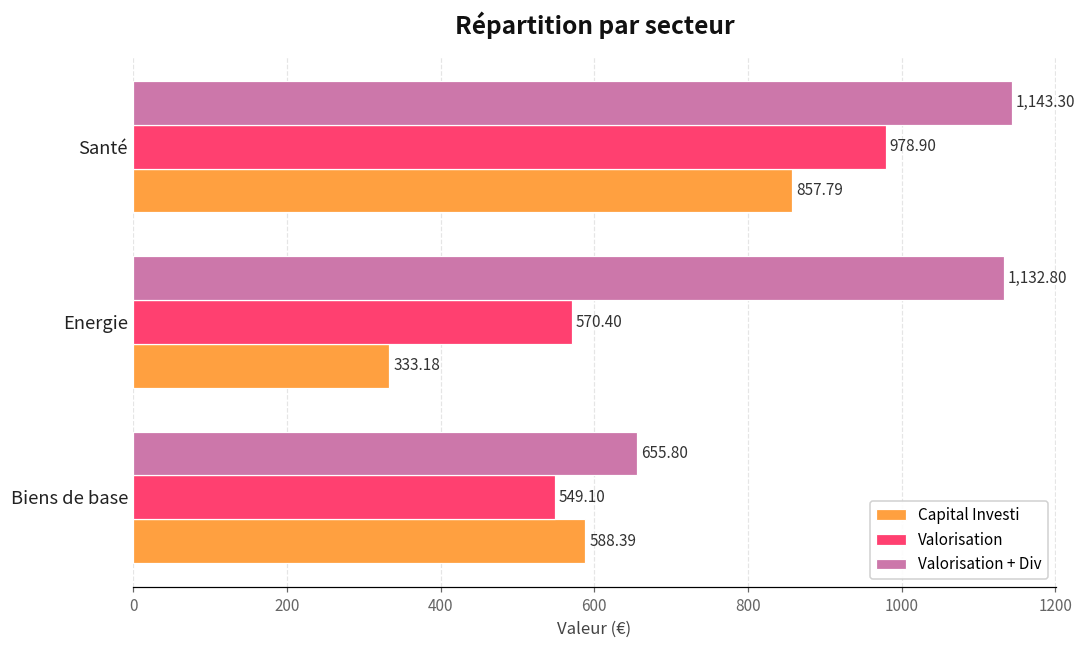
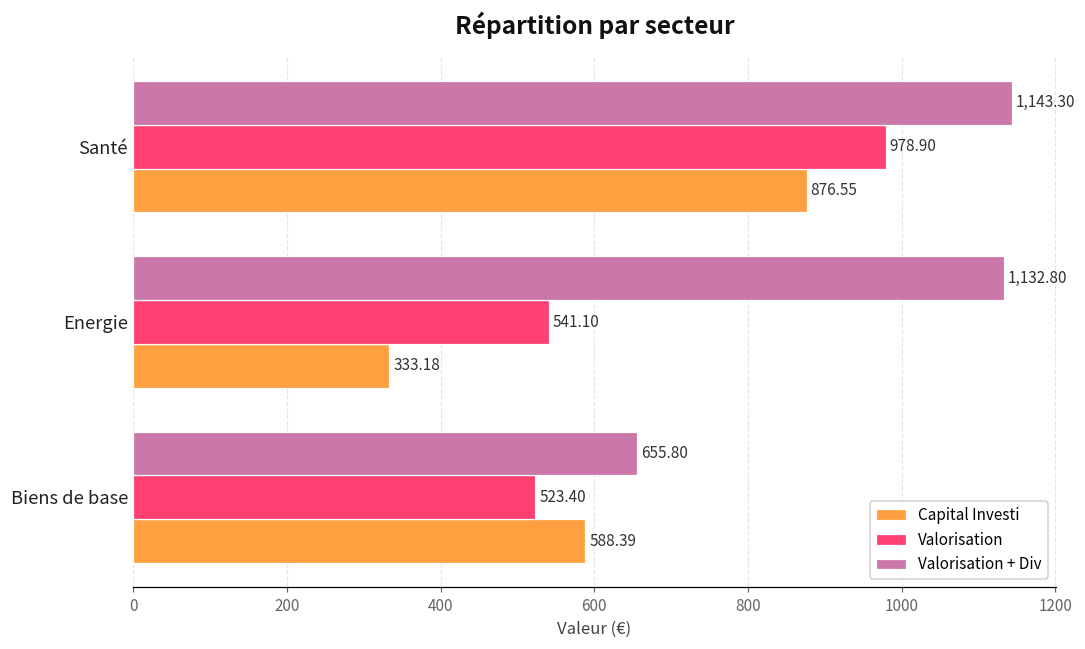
Capital Investi, Santé: 857.79 -> 876.55
Valorisation, Energie: 570.40 -> 541.10
Valorisation, Biens de base: 549.10 -> 523.40
